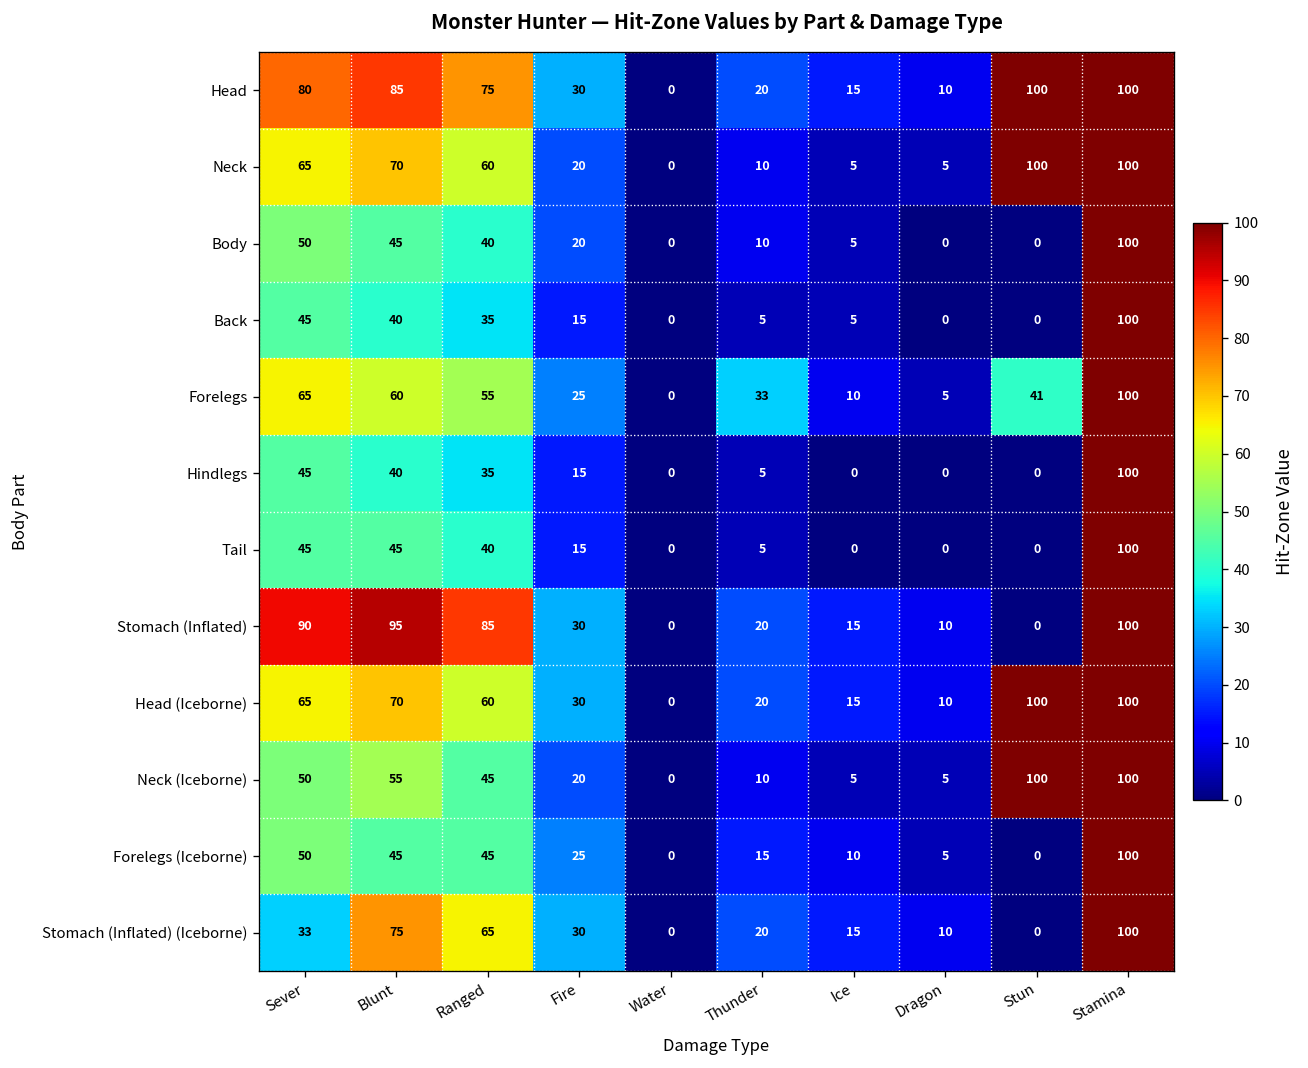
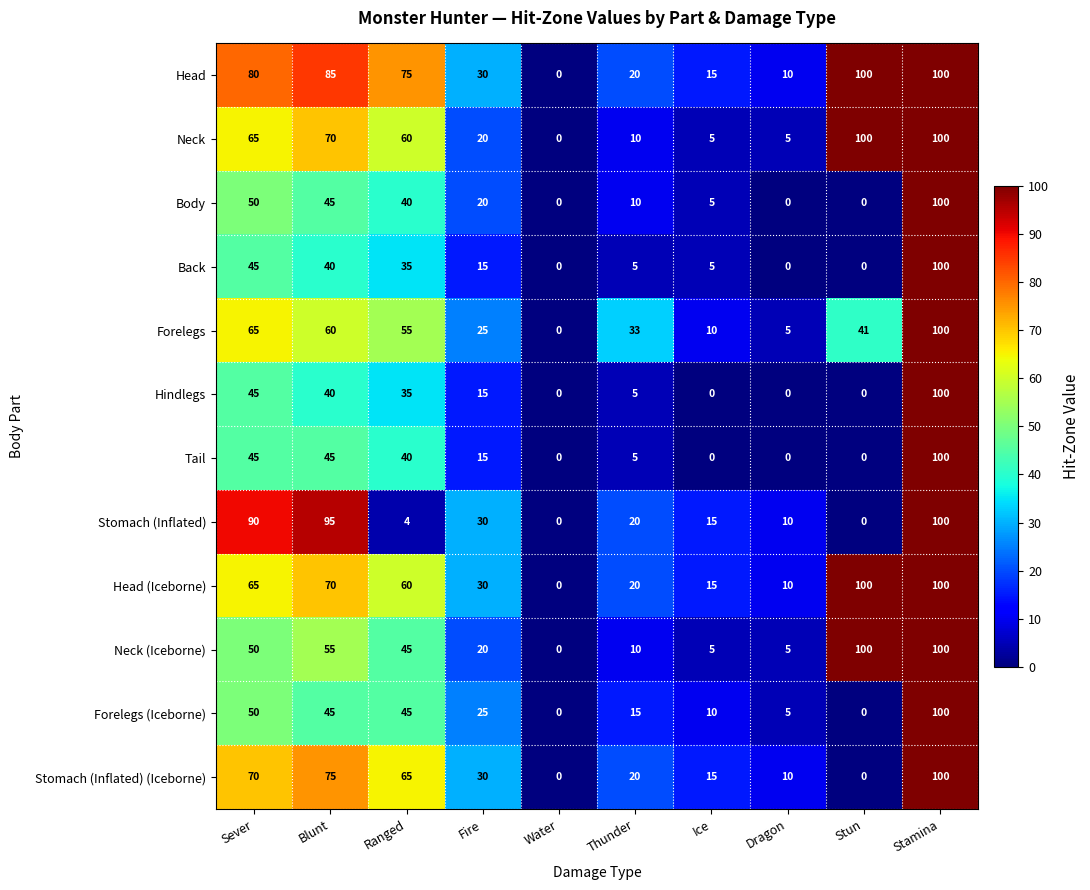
Stomach (Inflated), Ranged: 85 -> 4
Stomach (Inflated) (Iceborne), Sever: 33 -> 70
